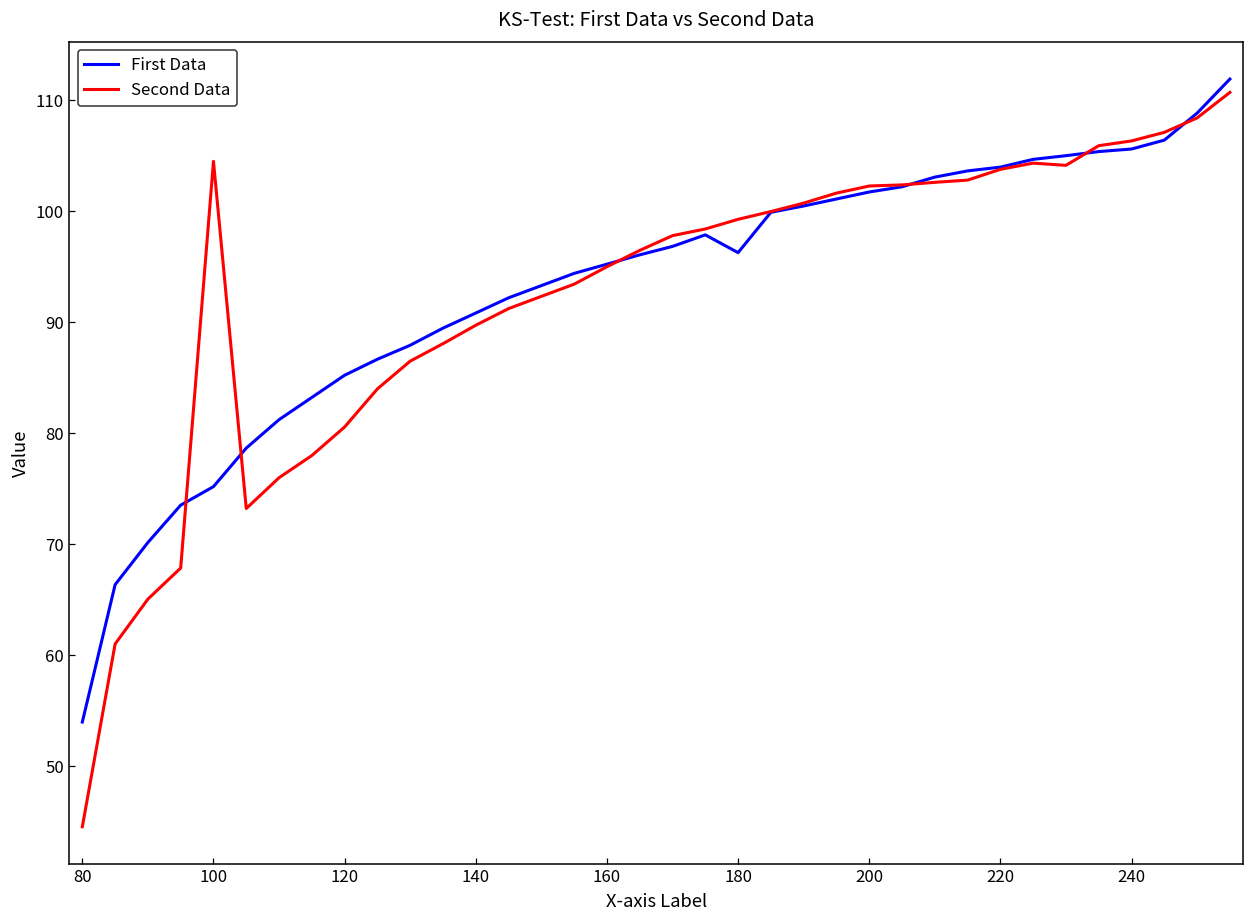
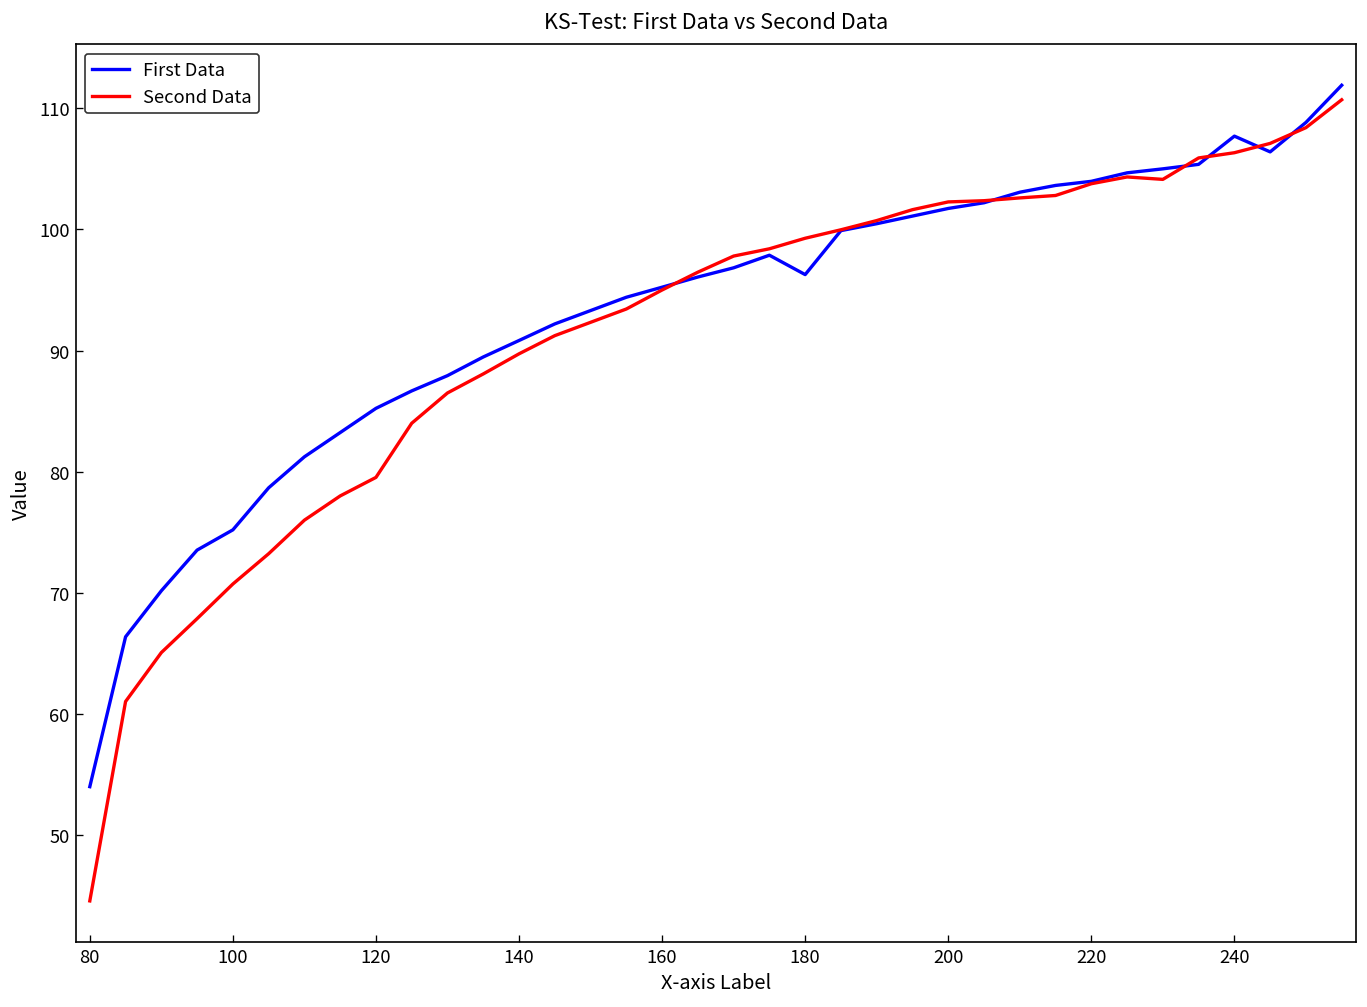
Second Data, 100: 104.5 -> 70.7
Second Data, 120: 80.6 -> 79.5
First Data, 240: 105.6 -> 107.7
